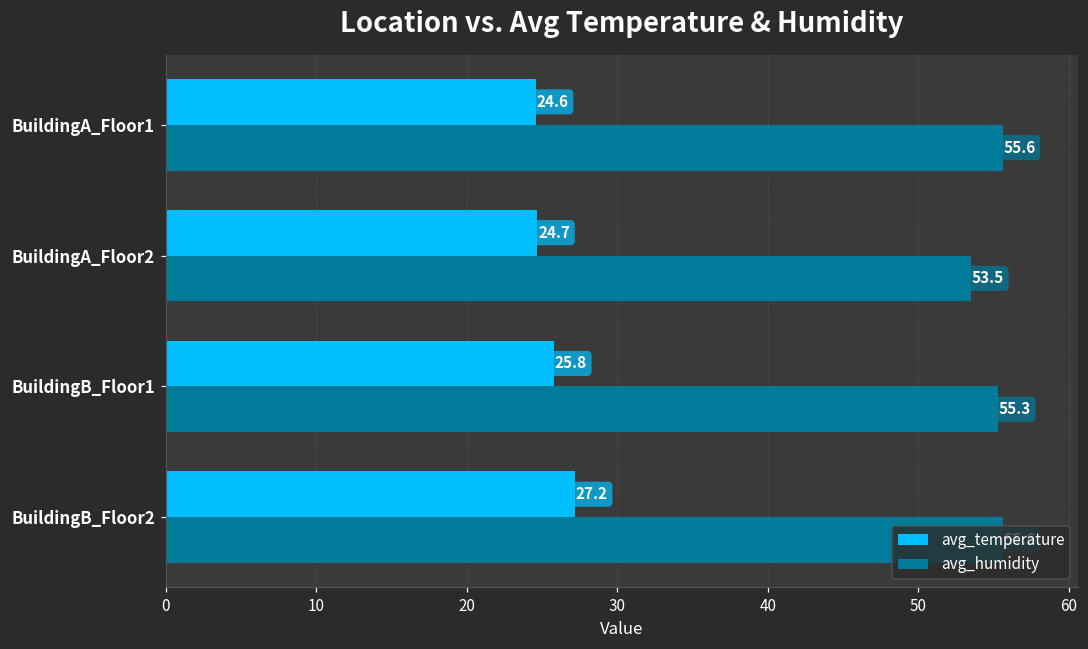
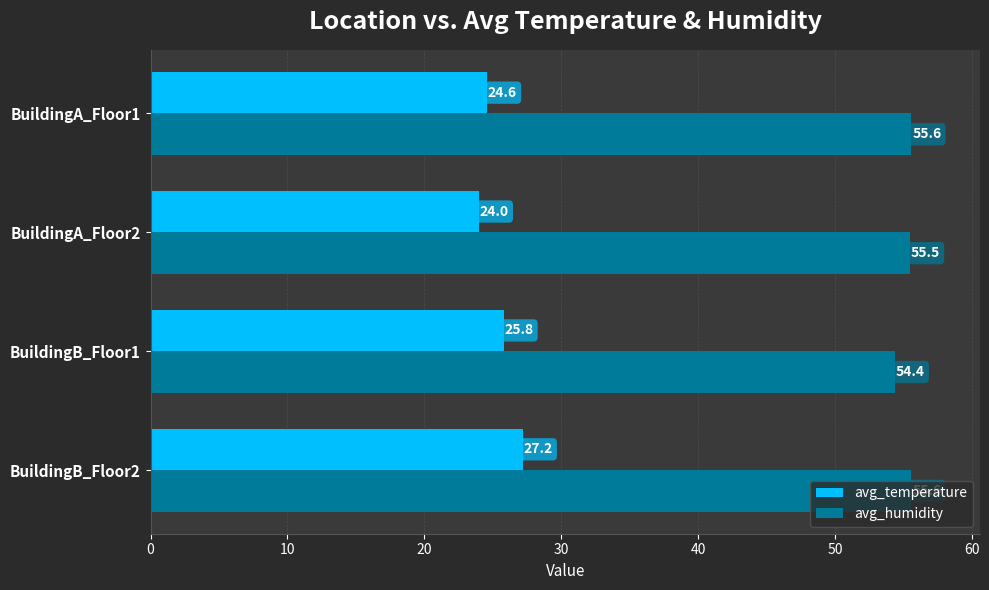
avg_temperature, BuildingA_Floor2: 24.7 -> 24.0
avg_humidity, BuildingA_Floor2: 53.5 -> 55.5
avg_humidity, BuildingB_Floor1: 55.3 -> 54.4
